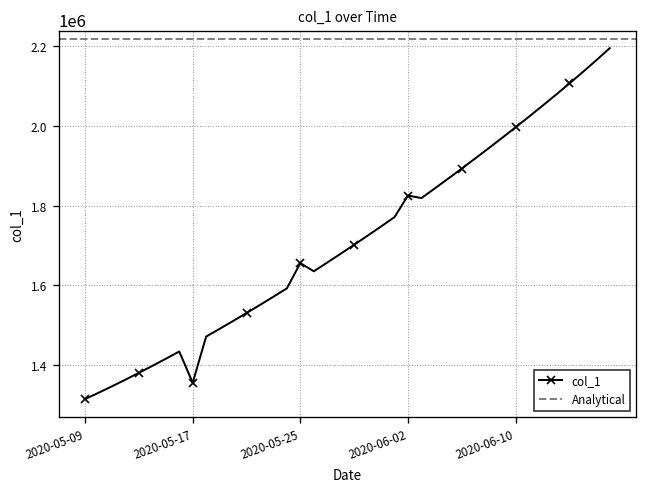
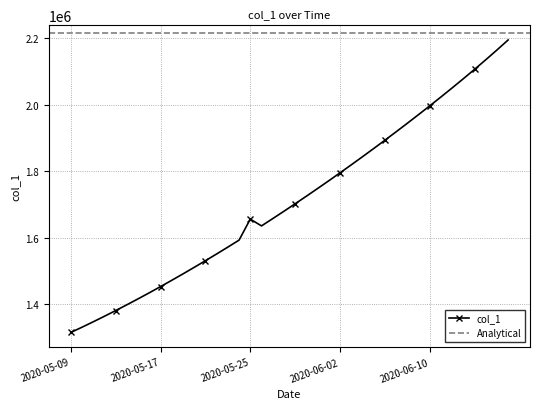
2020-05-17: 1360000 -> 1450000
2020-06-02: 1830000 -> 1790000
